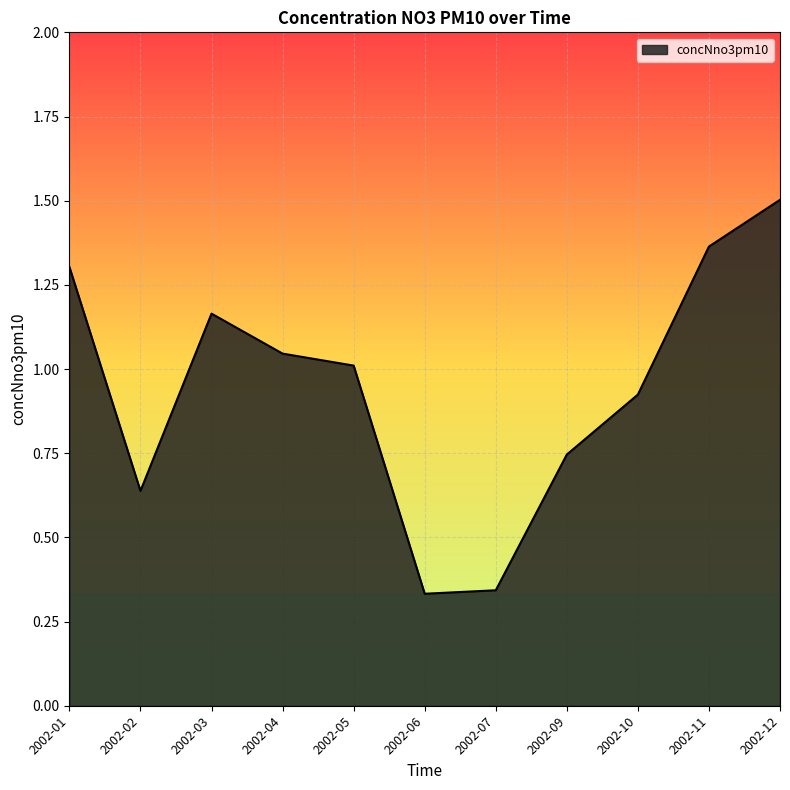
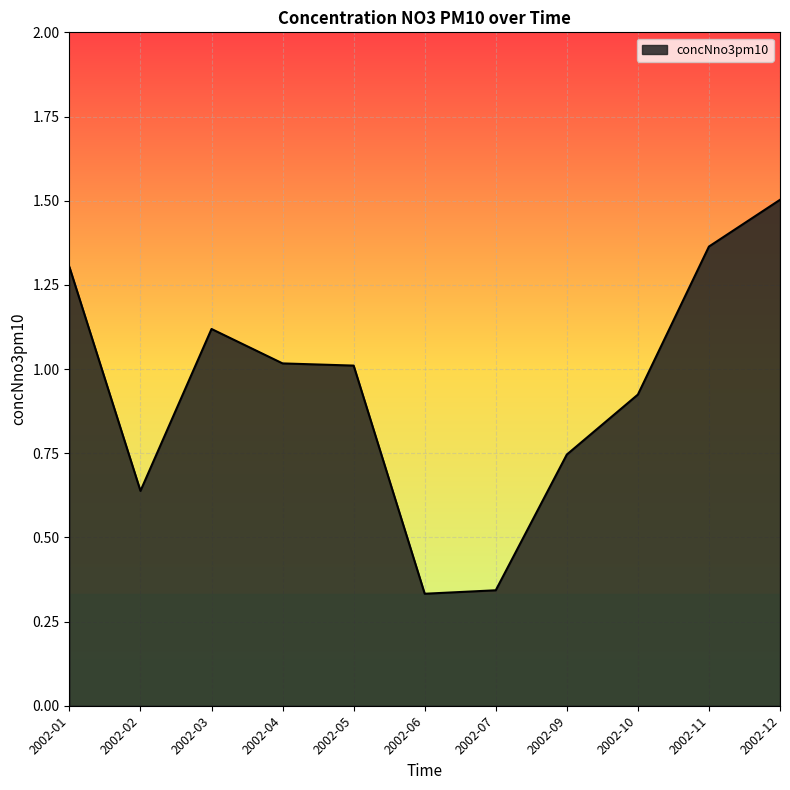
concNno3pm10, 2002-03: 1.16 -> 1.12
concNno3pm10, 2002-04: 1.05 -> 1.02
